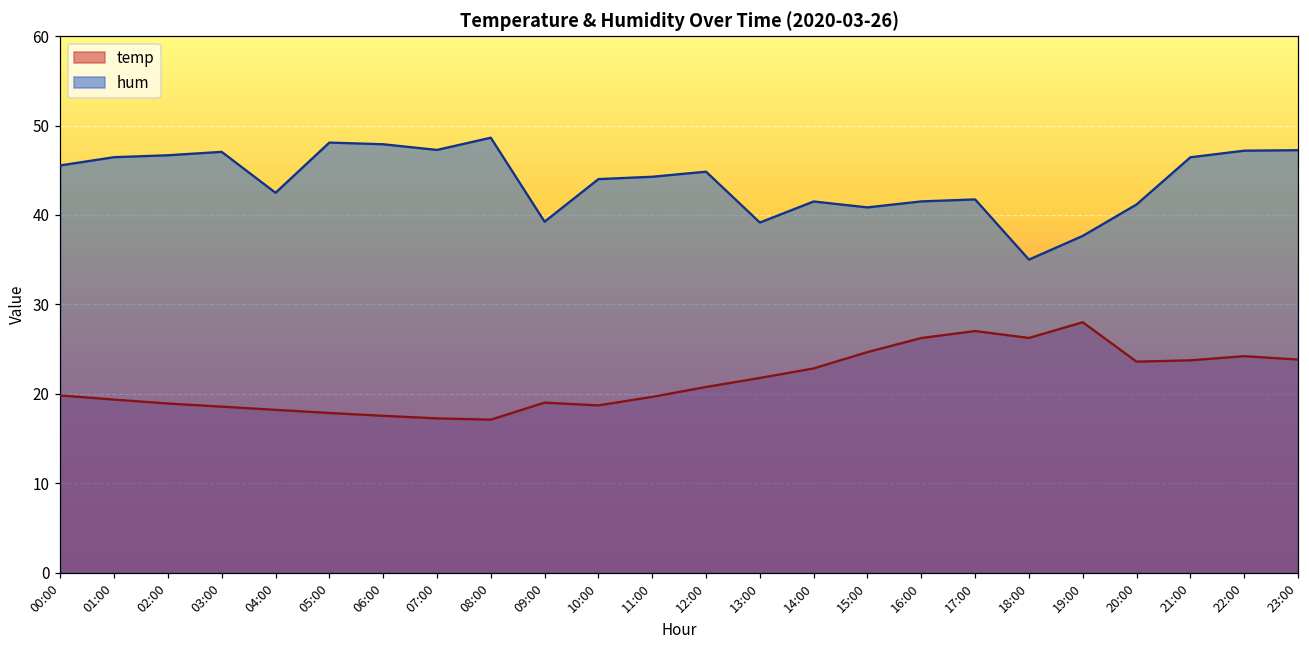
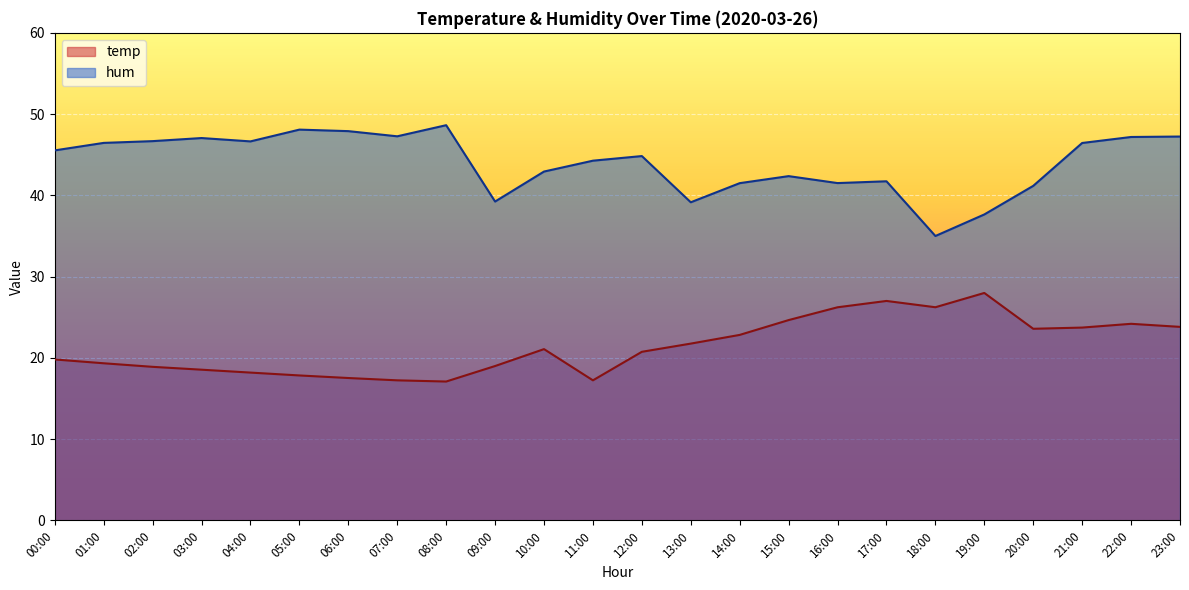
hum, 04:00: 42 -> 47
temp, 10:00: 19 -> 21
hum, 10:00: 44 -> 43
temp, 11:00: 20 -> 17
hum, 15:00: 41 -> 42
